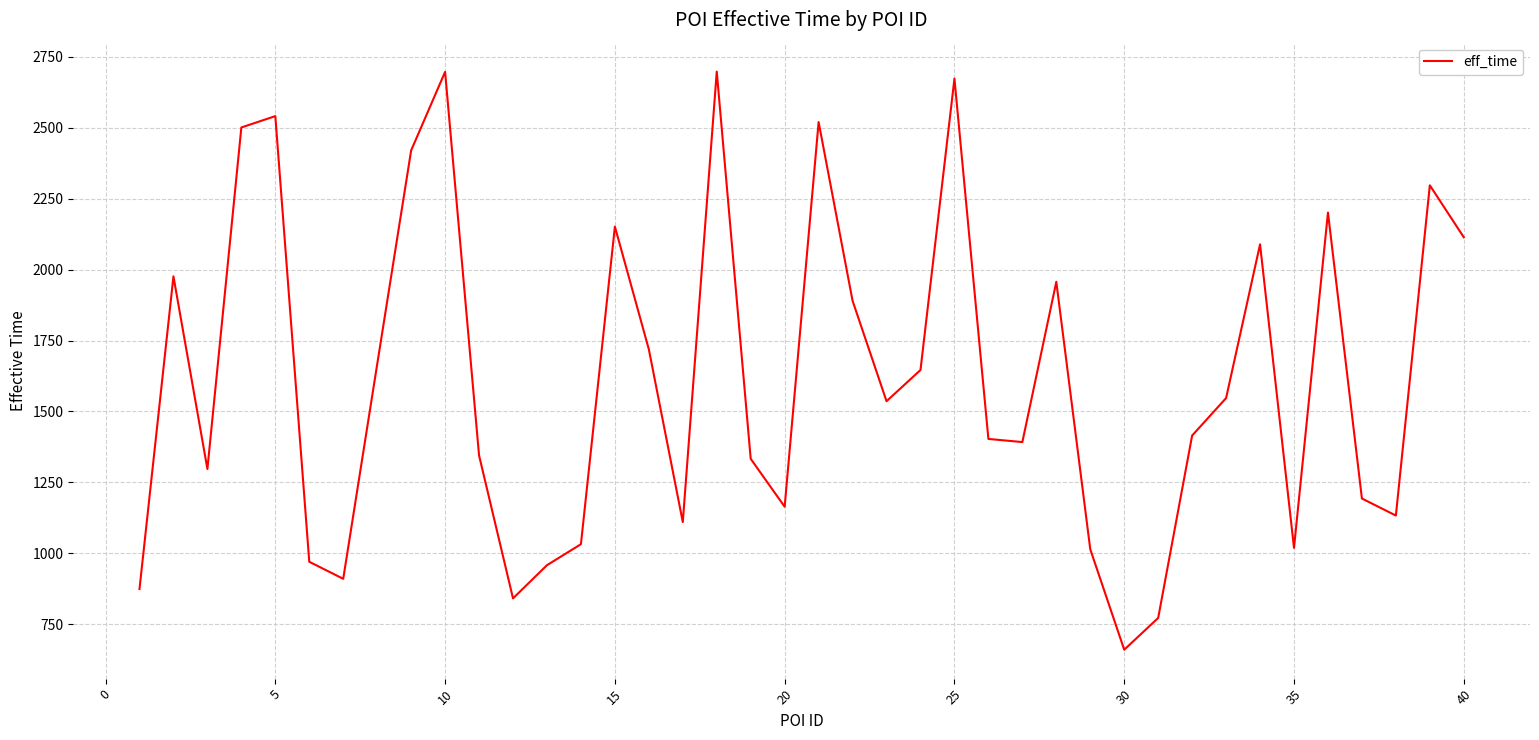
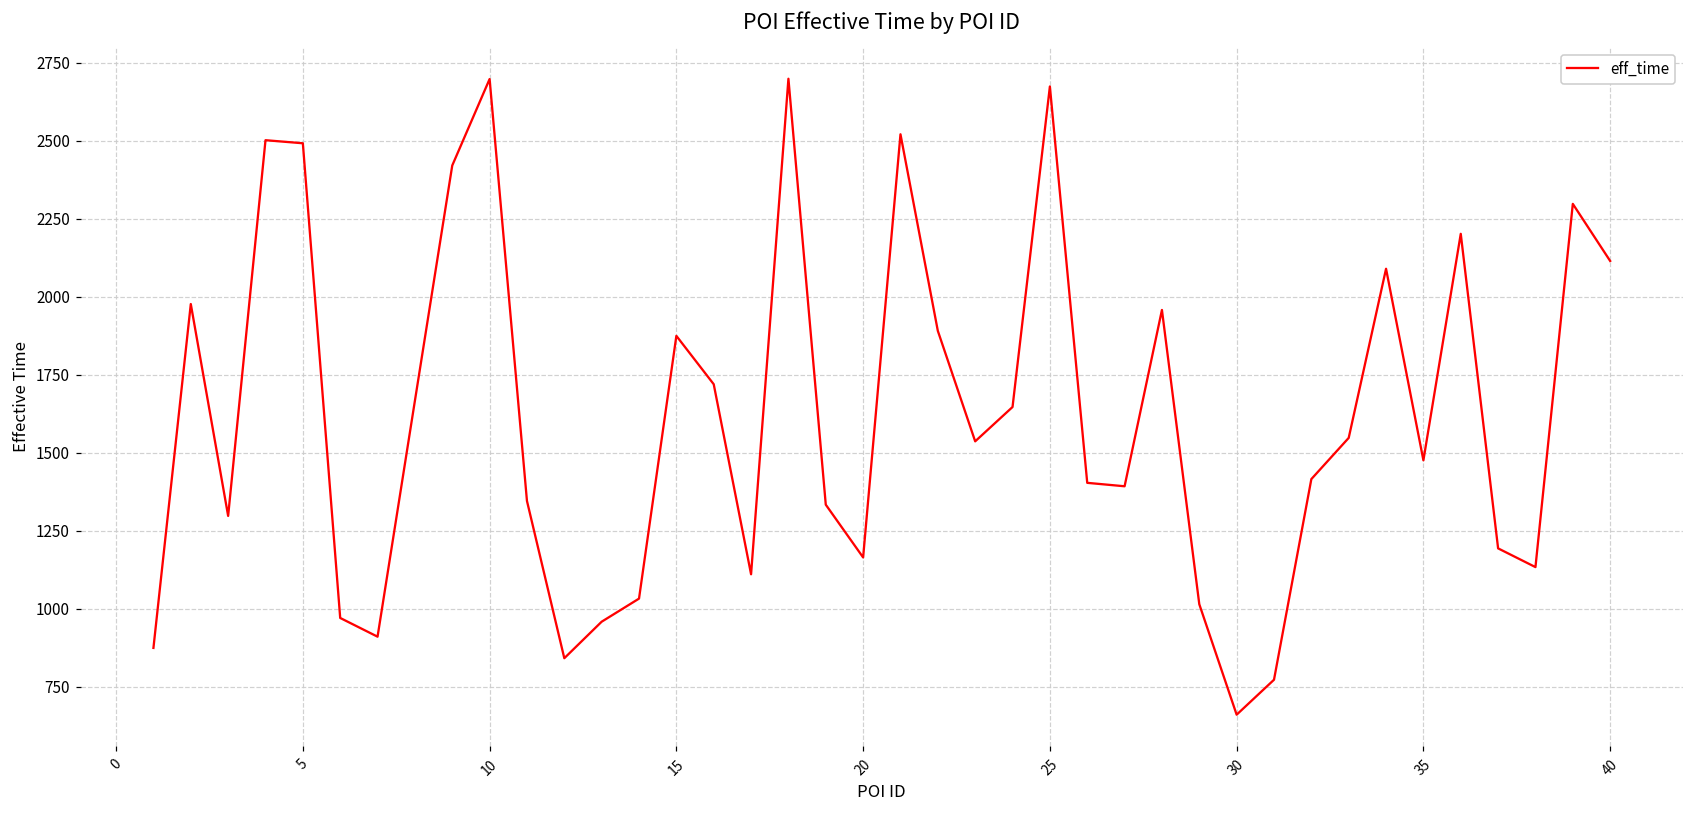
5: 2540 -> 2490
15: 2150 -> 1870
35: 1020 -> 1480
